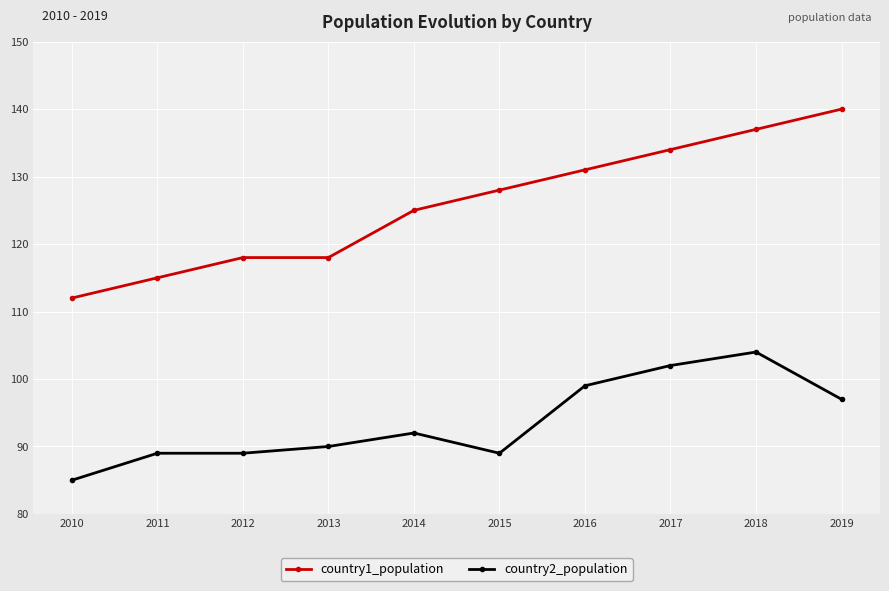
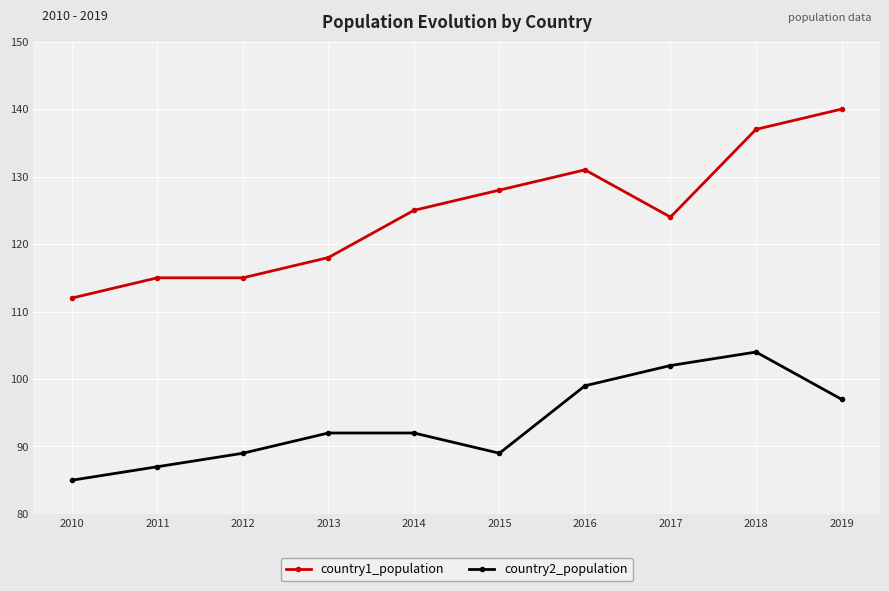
country2_population, 2011: 89 -> 87
country1_population, 2012: 118 -> 115
country2_population, 2013: 90 -> 92
country1_population, 2017: 134 -> 124
